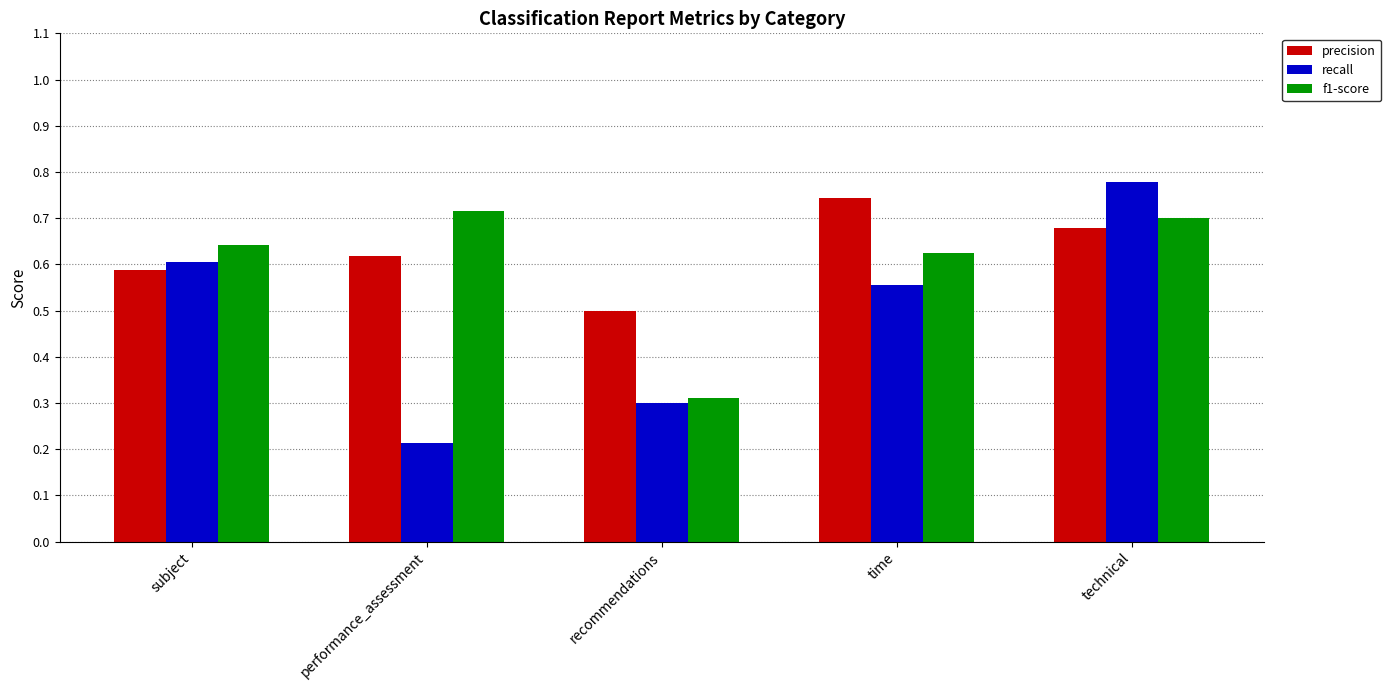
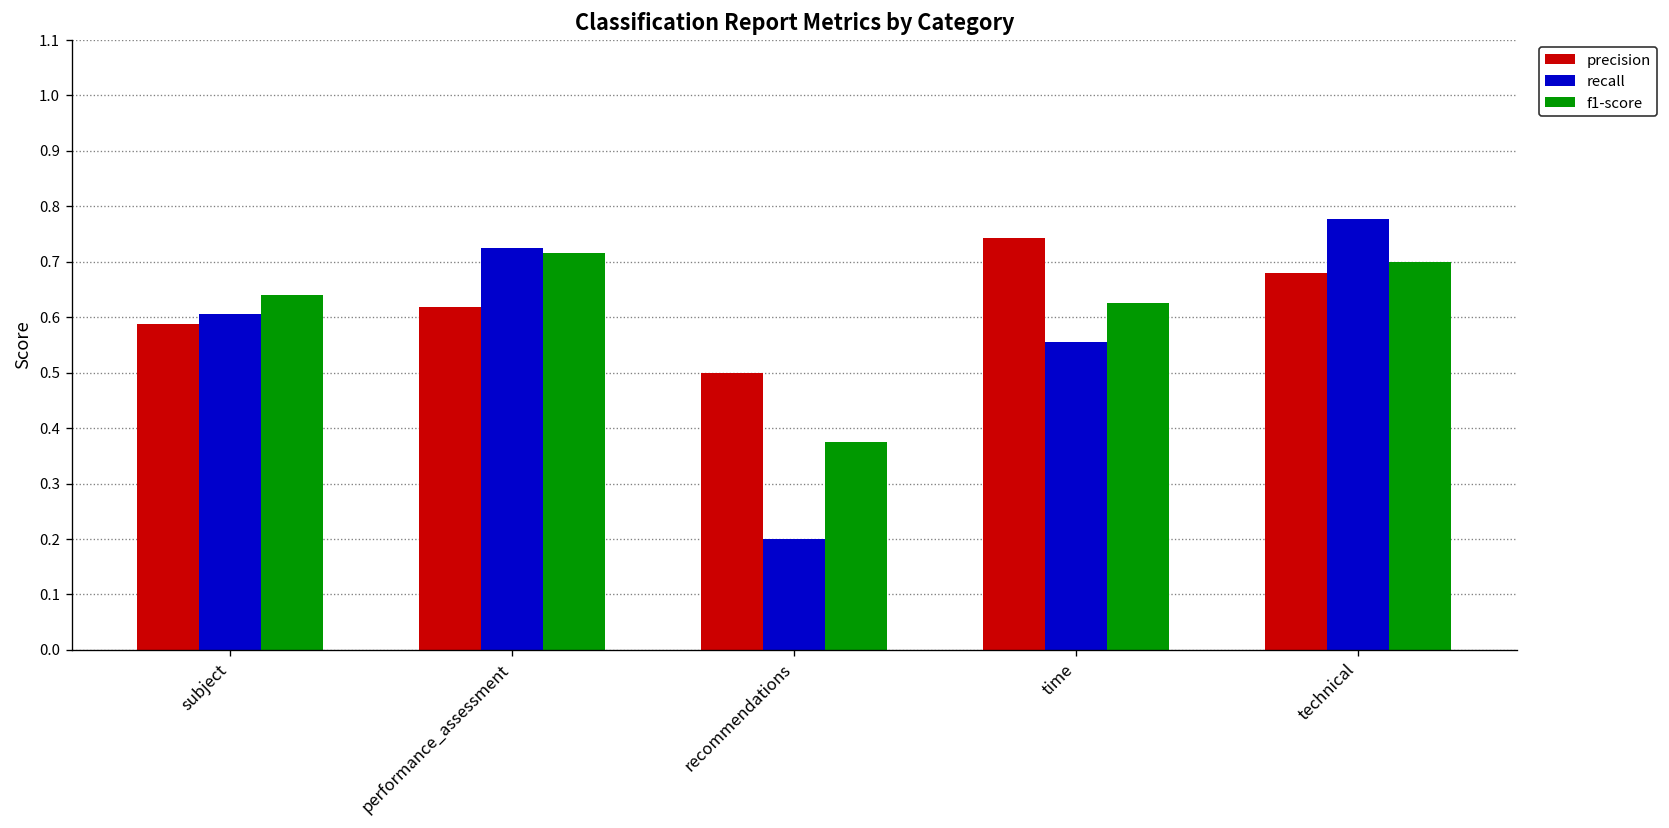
recall, performance_assessment: 0.21 -> 0.72
recall, recommendations: 0.3 -> 0.2
f1-score, recommendations: 0.31 -> 0.37
